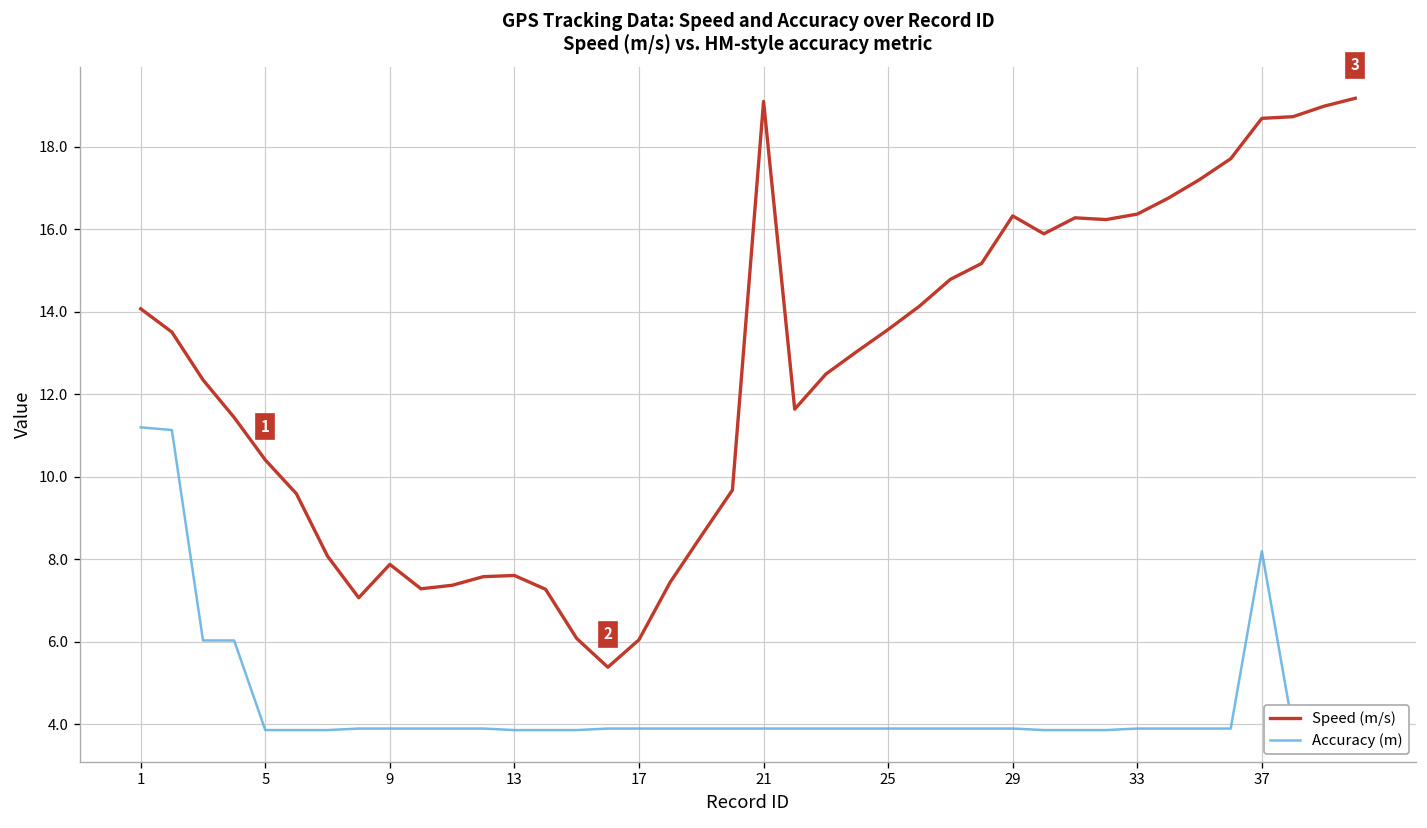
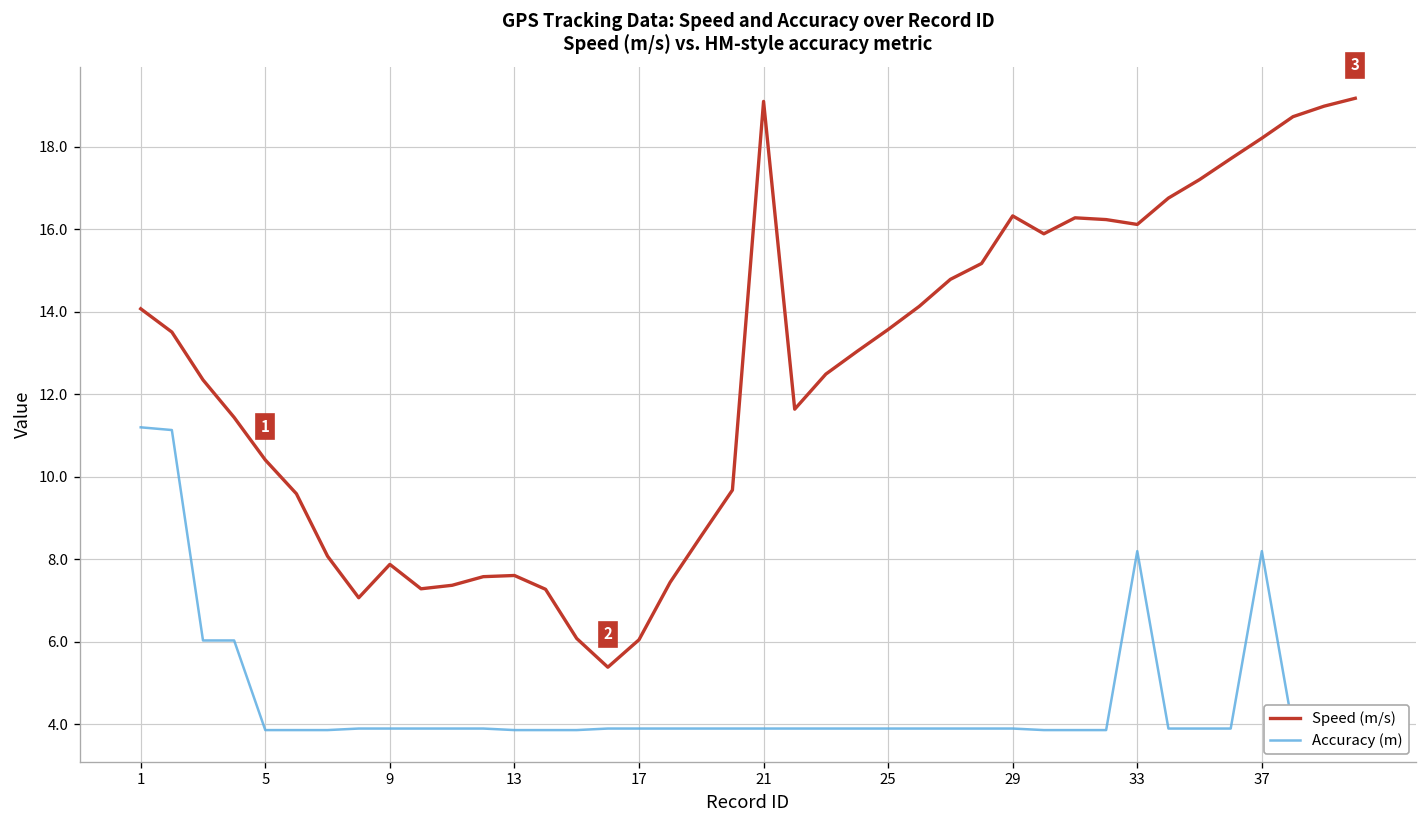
Speed (m/s), 33: 16.4 -> 16.1
Accuracy (m), 33: 3.9 -> 8.2
Speed (m/s), 37: 18.7 -> 18.2
